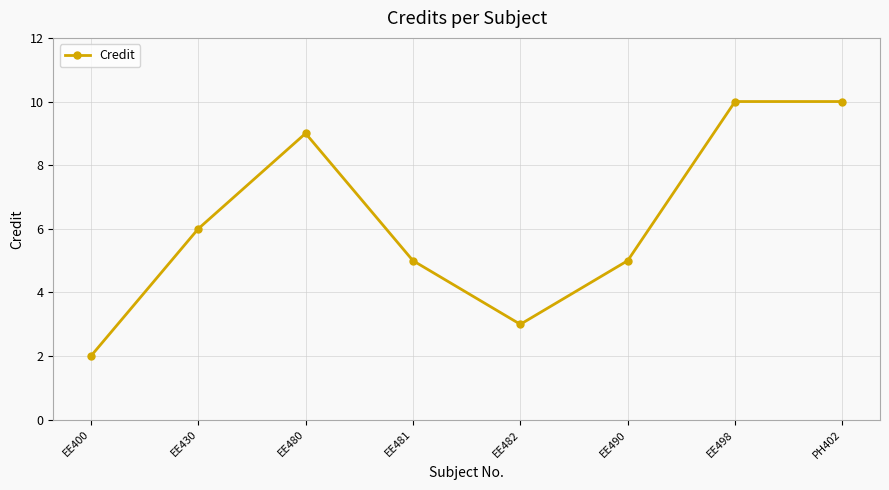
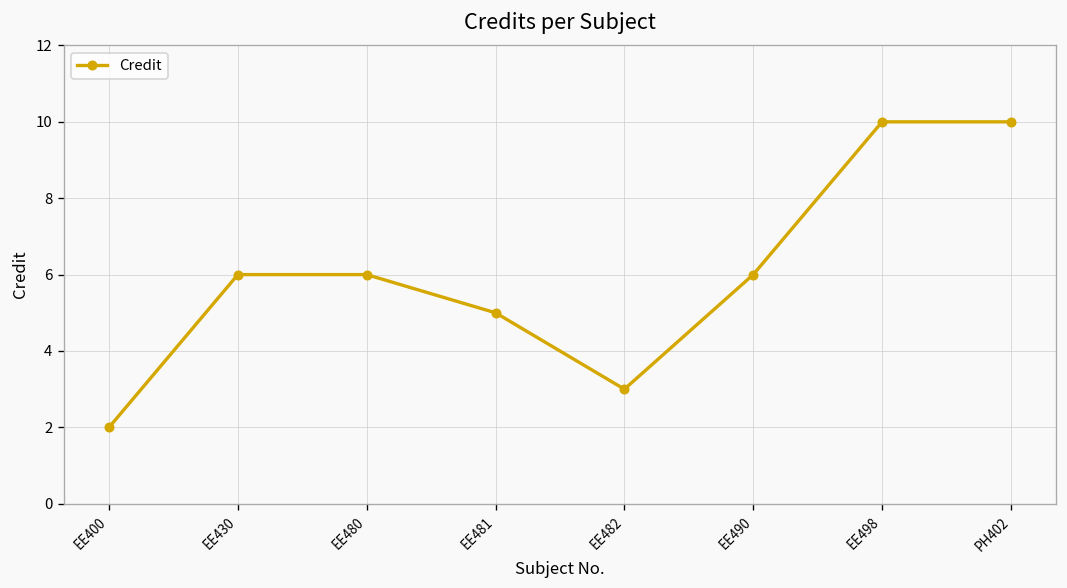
EE480: 9 -> 6
EE490: 5 -> 6
